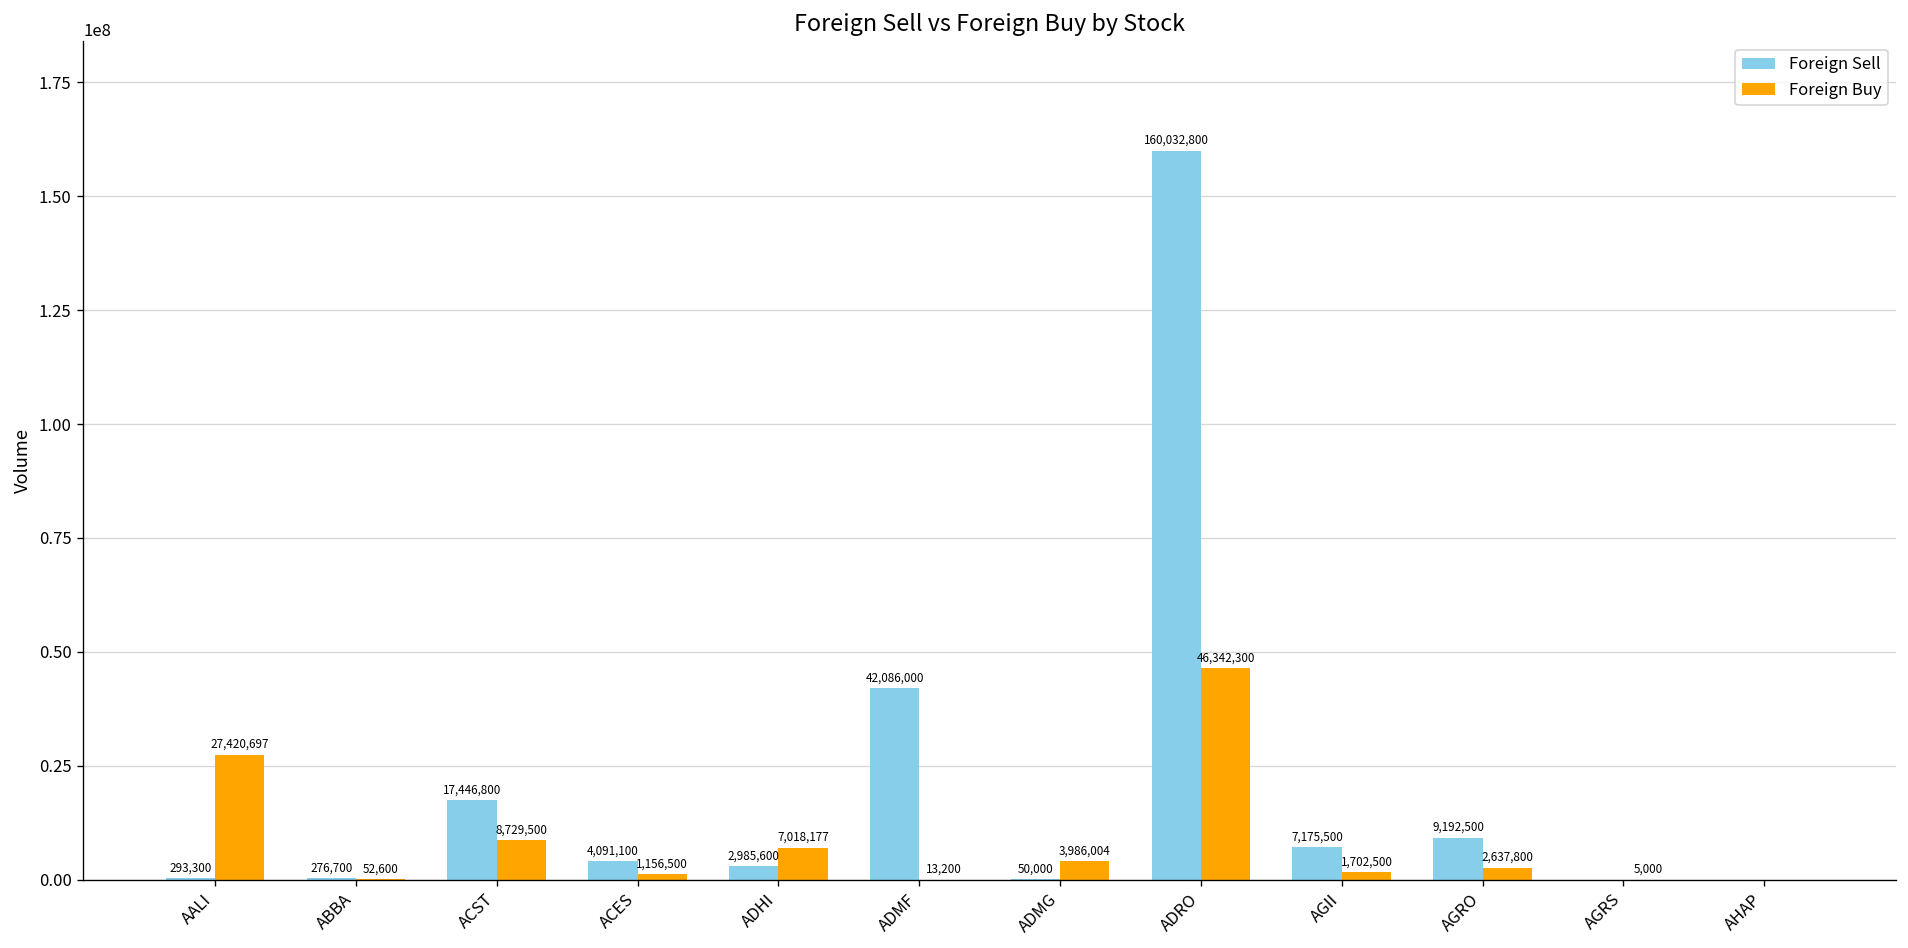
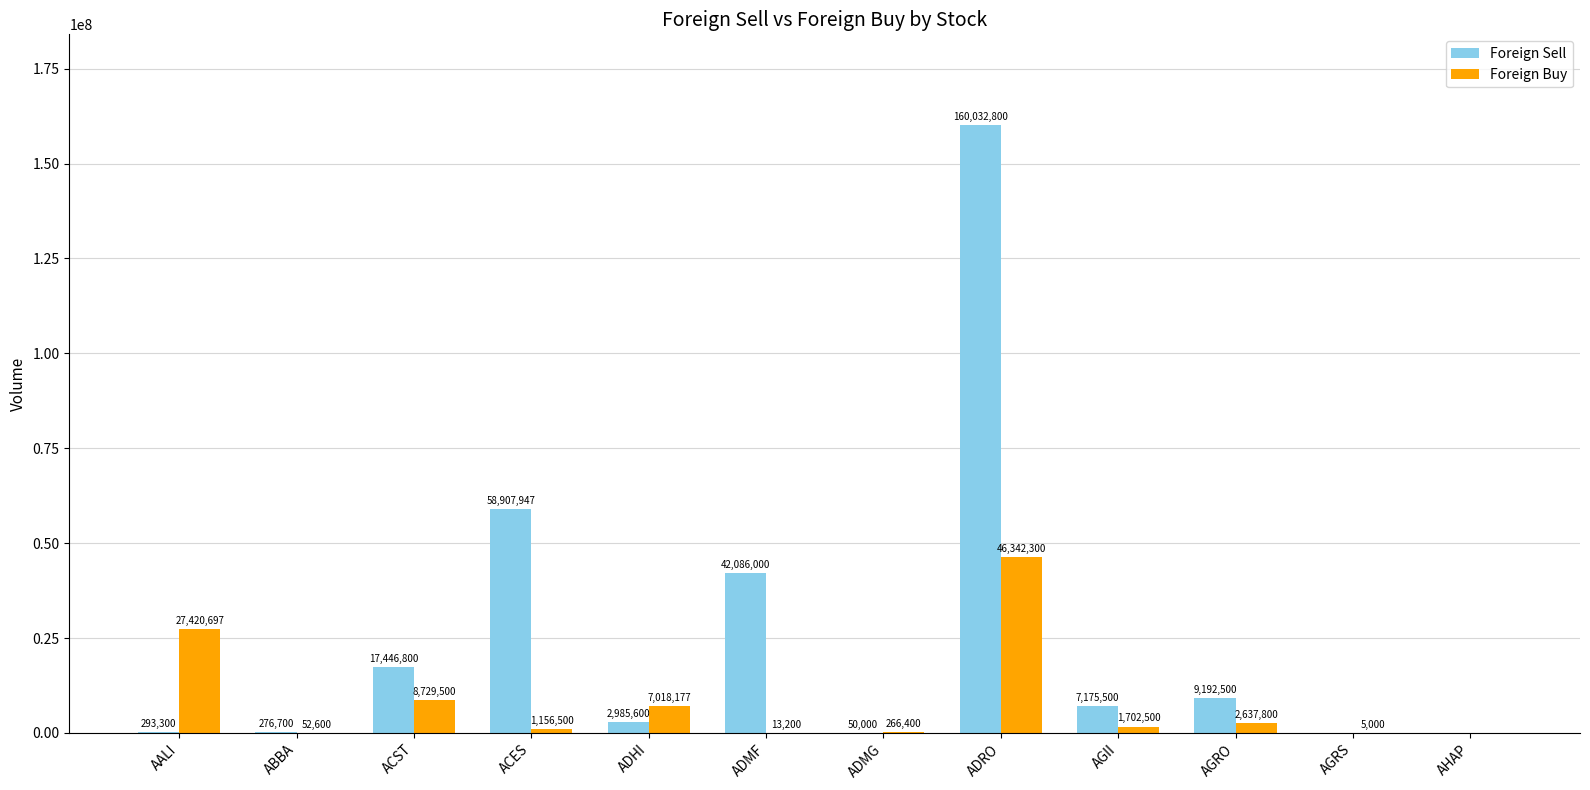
Foreign Sell, ACES: 4,091,100 -> 58,907,947
Foreign Buy, ADMG: 3,986,004 -> 266,400
